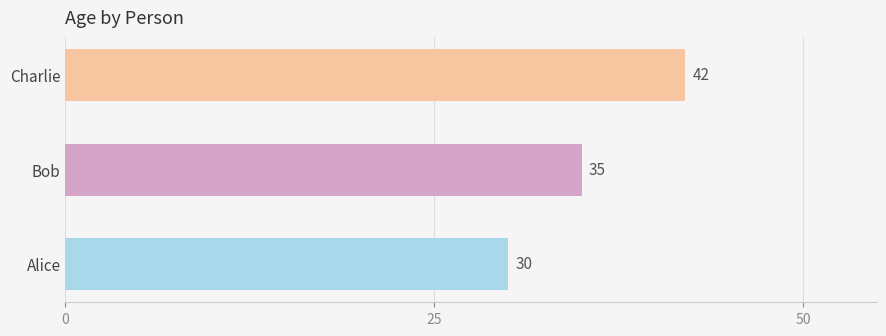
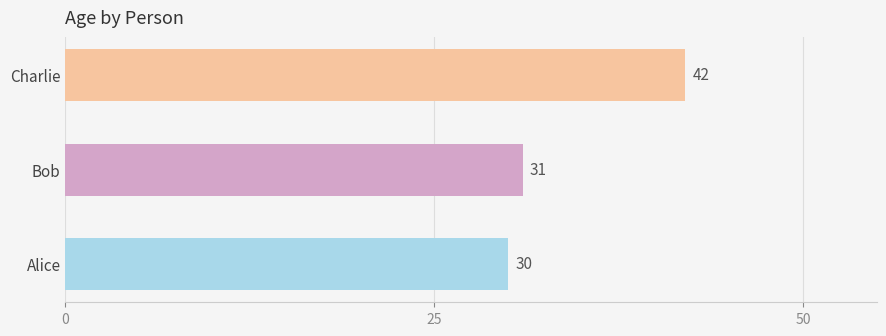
Bob: 35 -> 31
